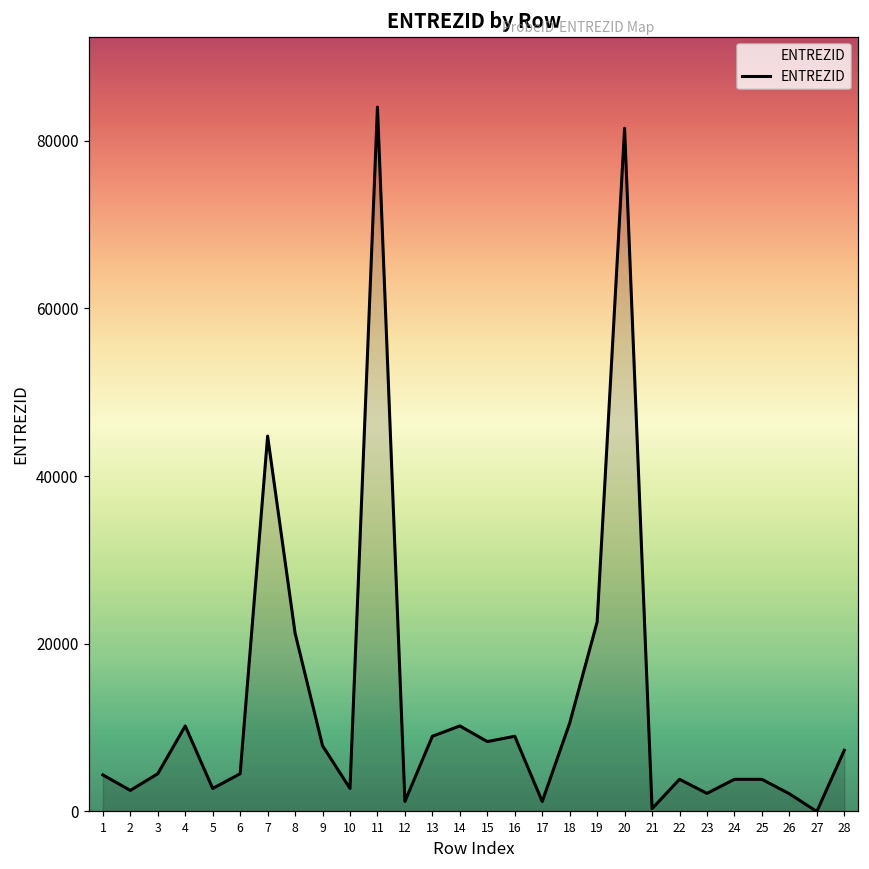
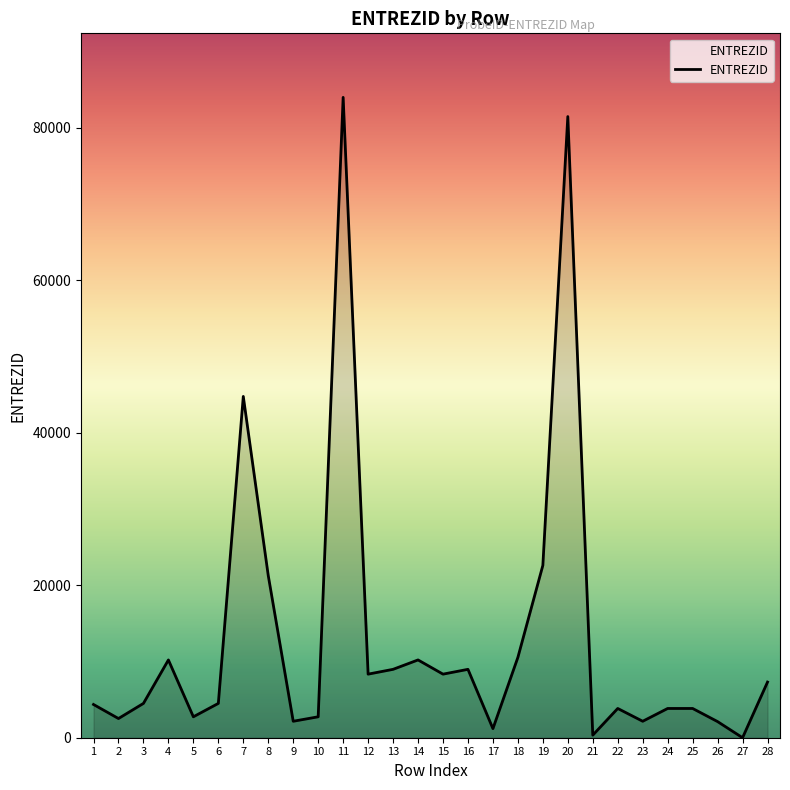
9: 8000 -> 2000
12: 1000 -> 8000
